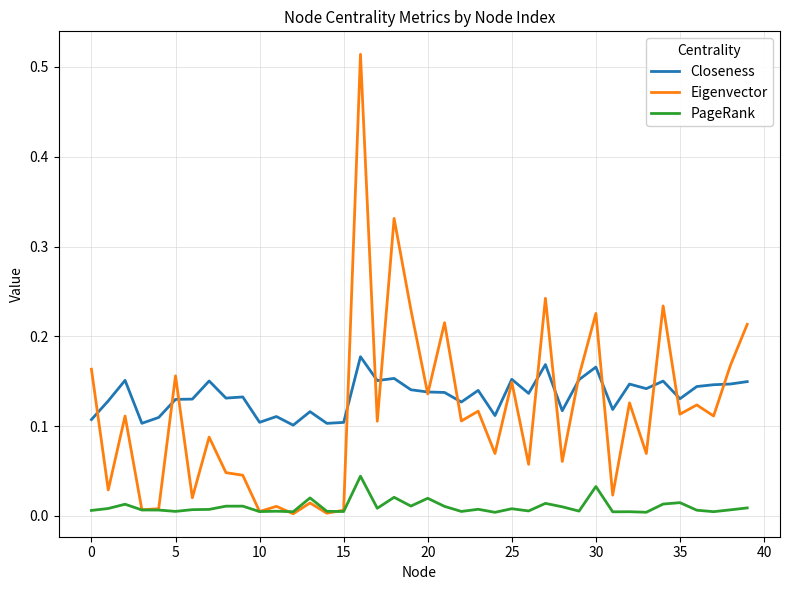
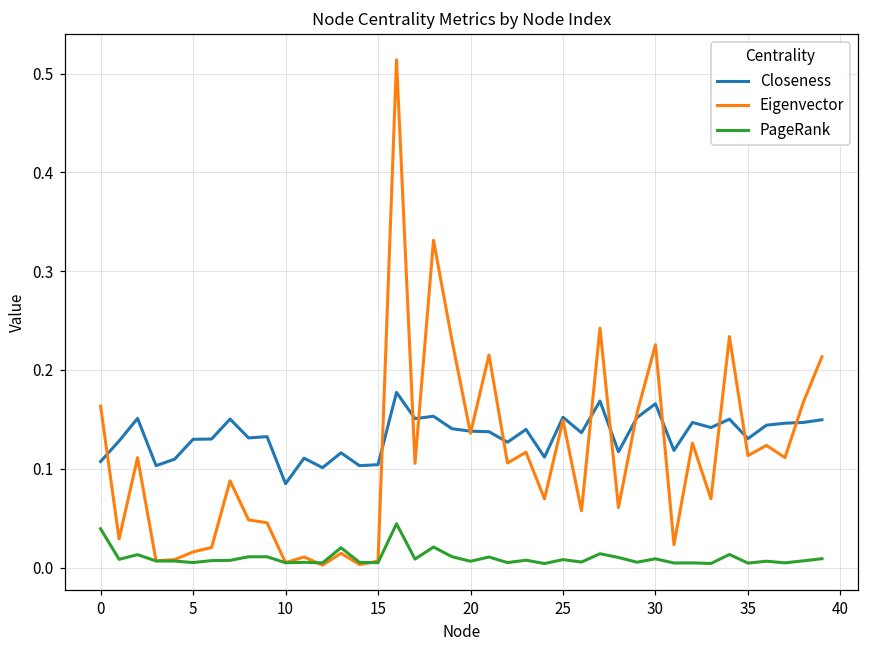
PageRank, 0: 0.01 -> 0.04
Eigenvector, 5: 0.16 -> 0.02
Closeness, 10: 0.10 -> 0.08
PageRank, 20: 0.02 -> 0.01
PageRank, 30: 0.03 -> 0.01
PageRank, 35: 0.01 -> 0.00
